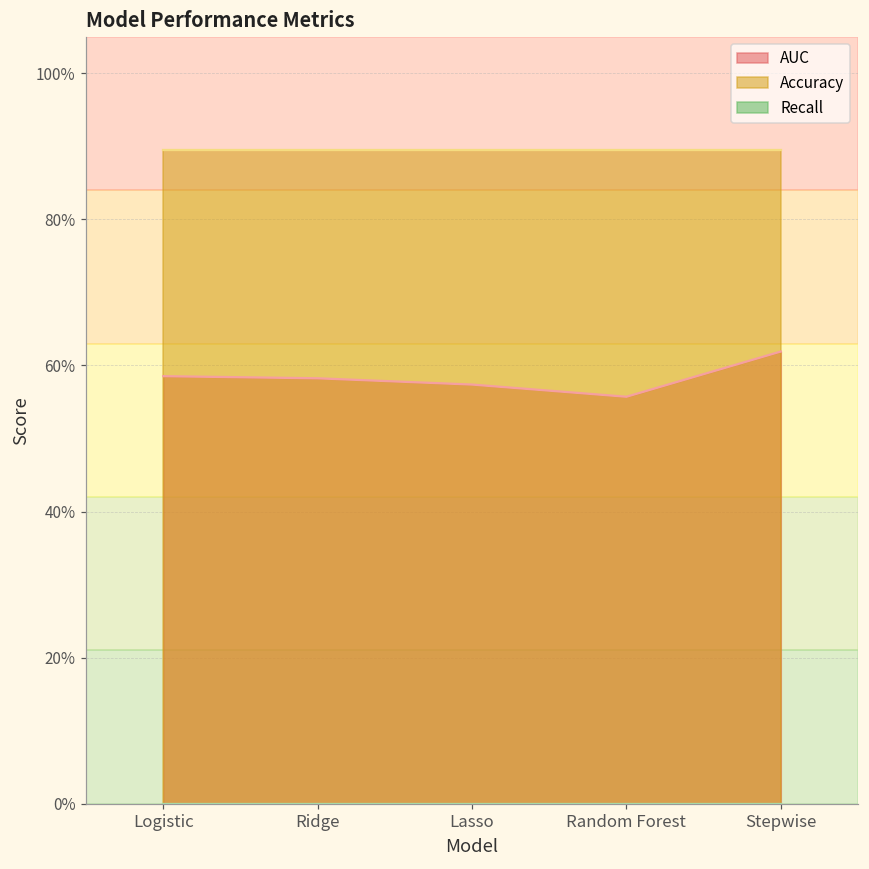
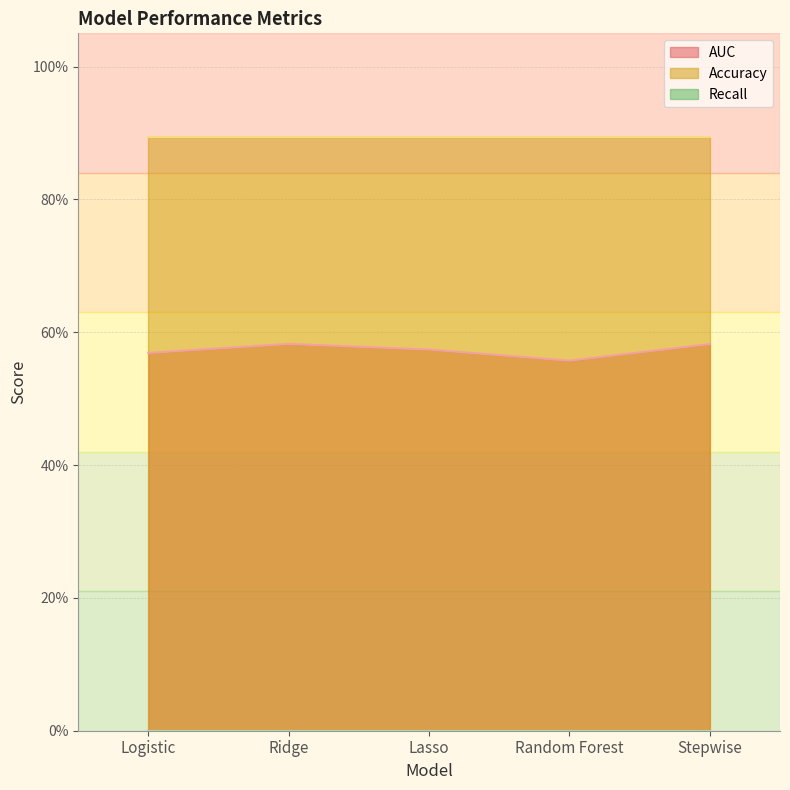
AUC, Logistic: 59% -> 57%
AUC, Stepwise: 62% -> 58%
